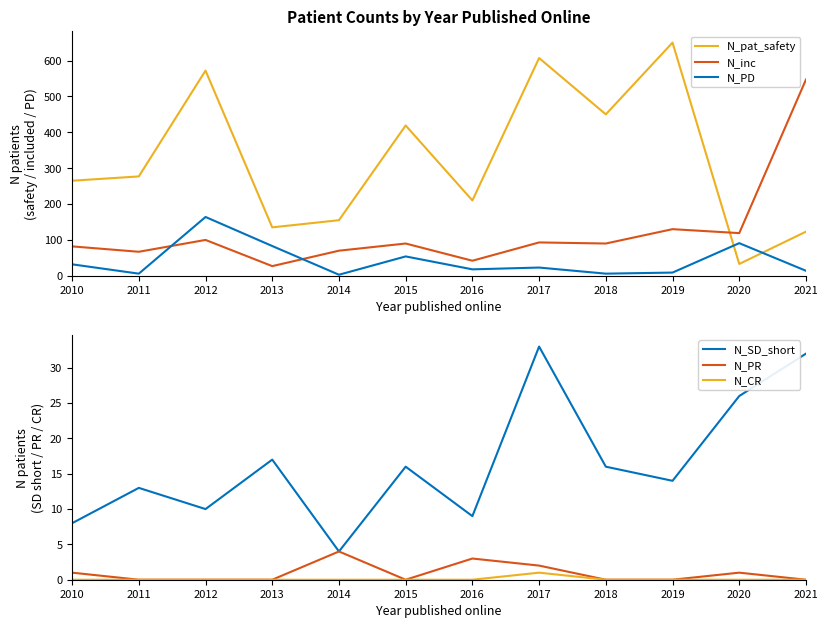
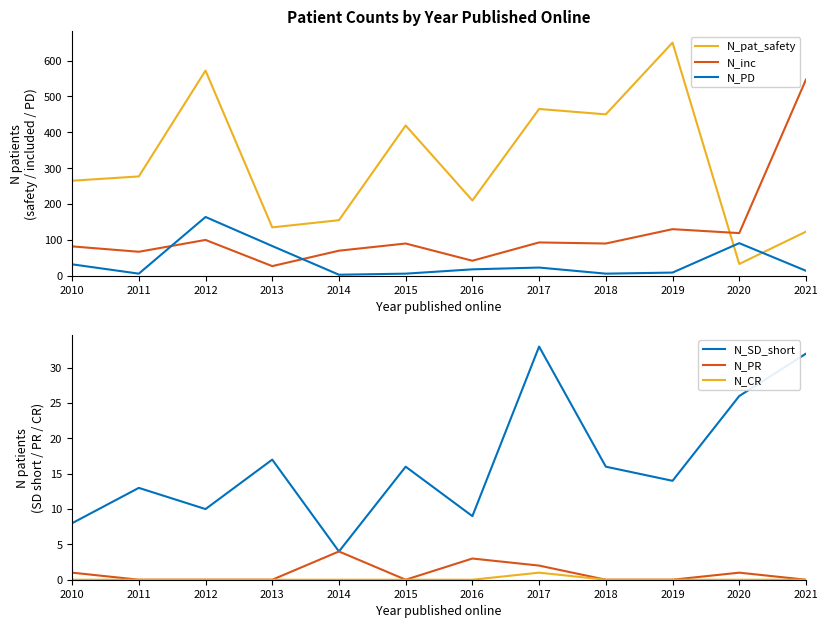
Patient Counts by Year Published Online, N_PD, 2015: 50 -> 10
Patient Counts by Year Published Online, N_pat_safety, 2017: 610 -> 470
